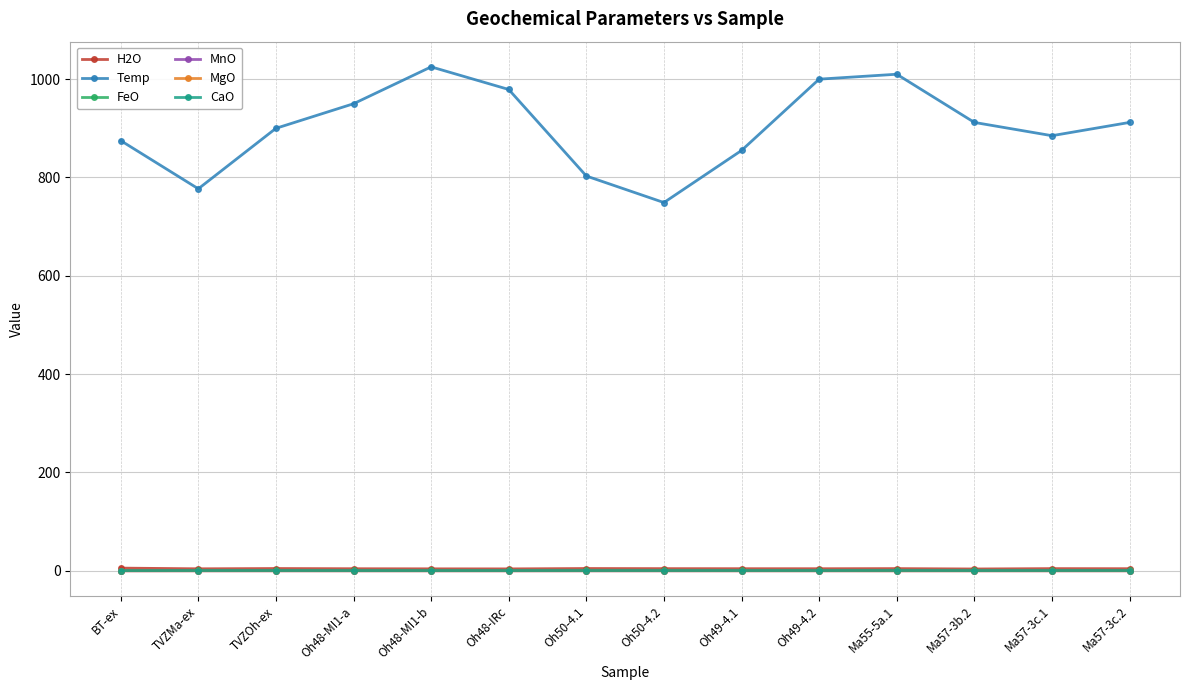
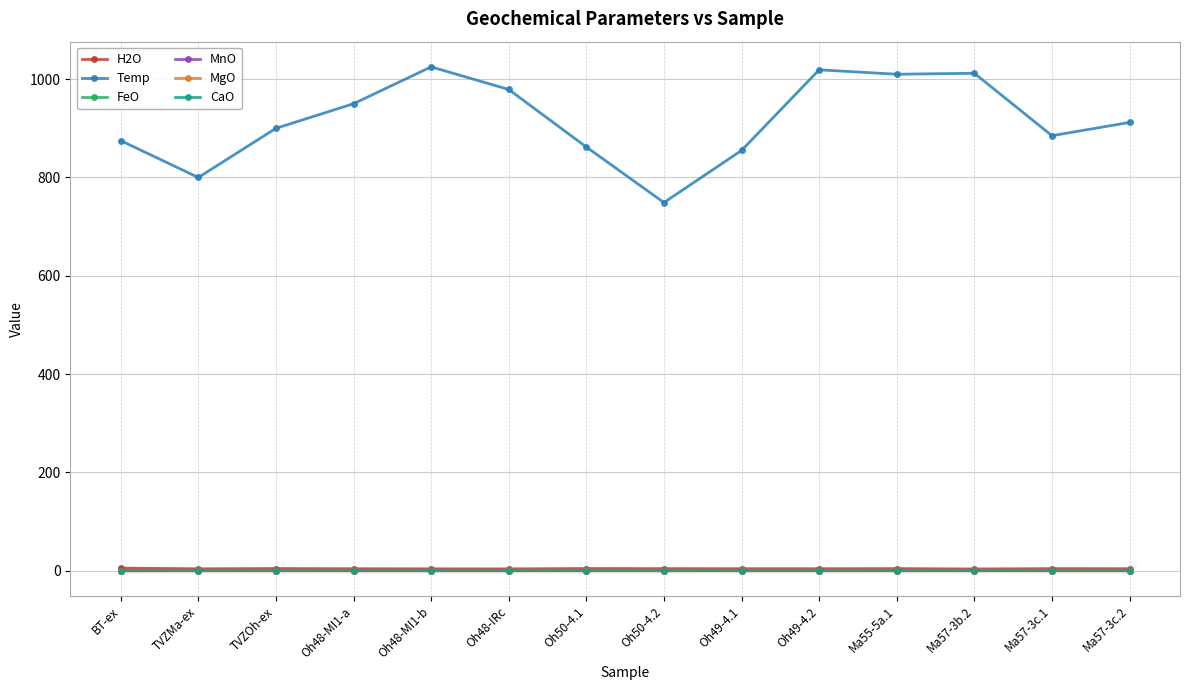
Temp, TVZMa-ex: 780 -> 800
Temp, Oh50-4.1: 800 -> 860
Temp, Oh49-4.2: 1000 -> 1020
Temp, Ma57-3b.2: 910 -> 1010
